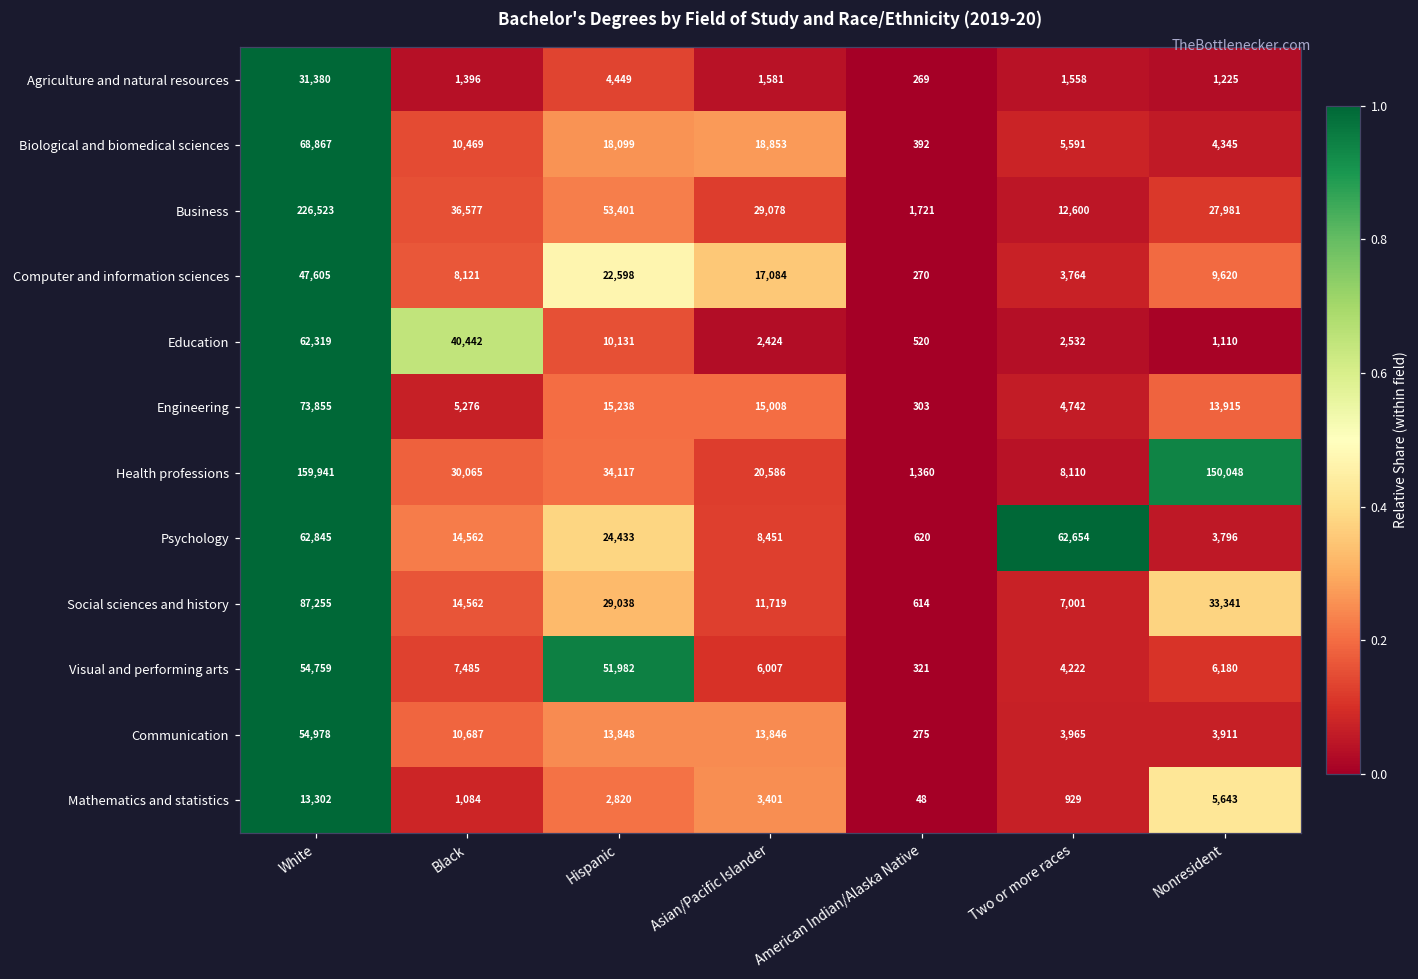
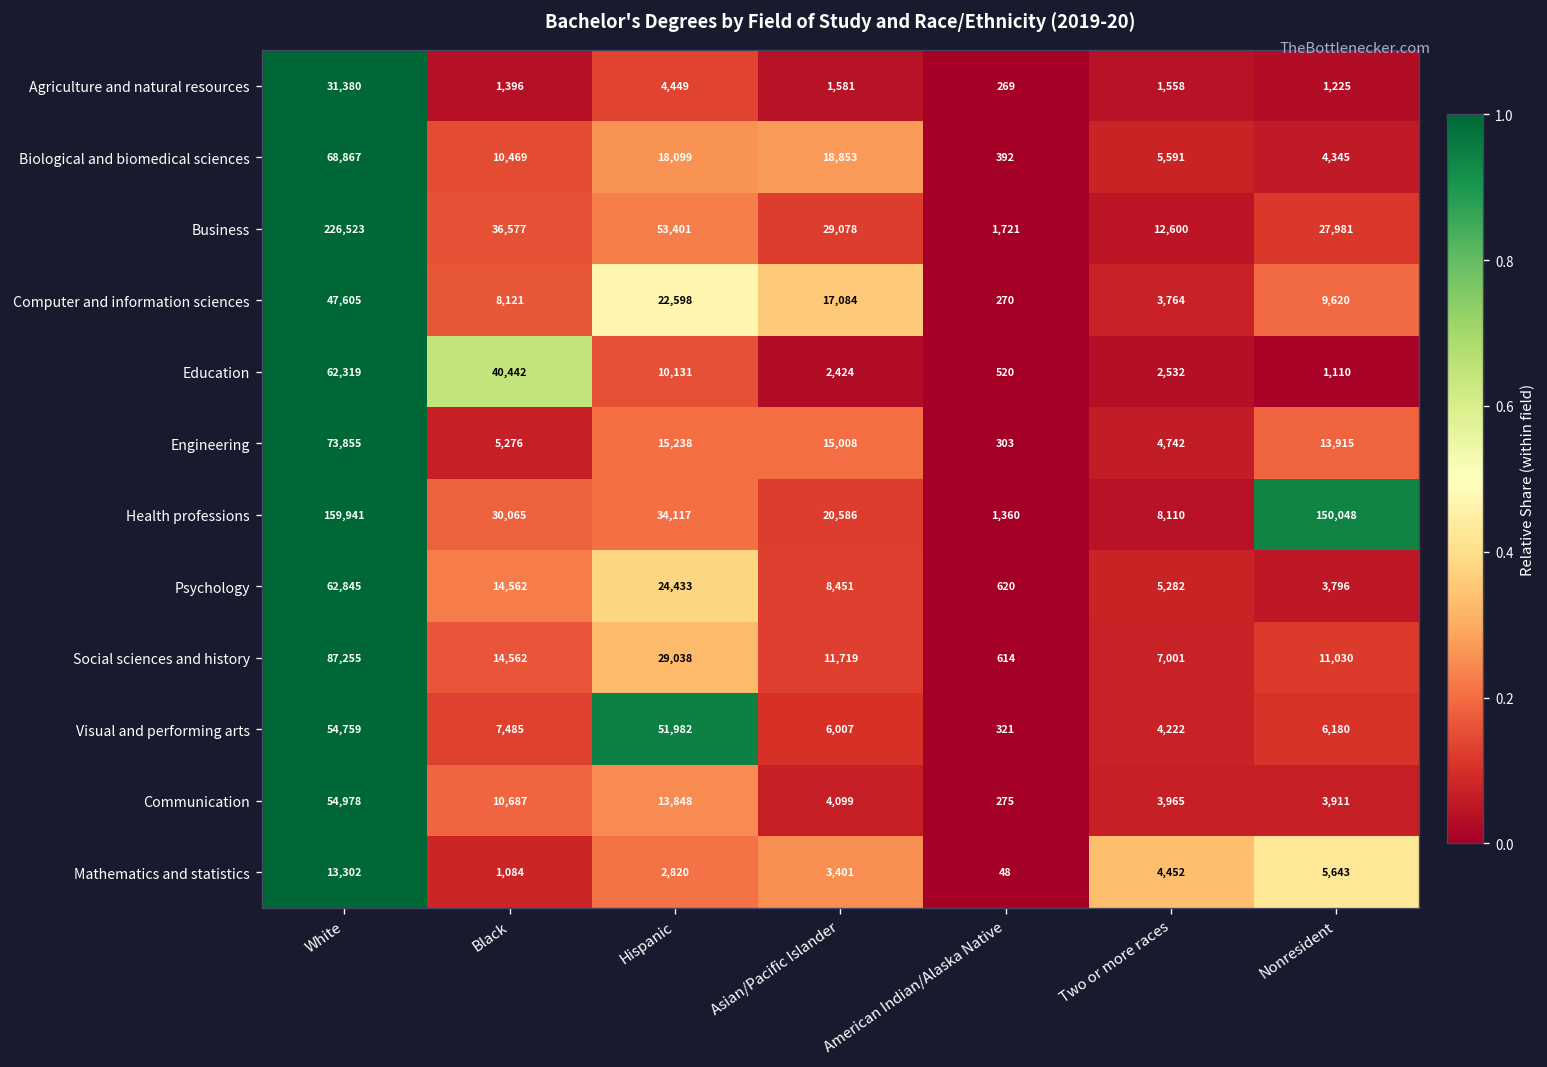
Psychology, Two or more races: 62,654 -> 5,282
Social sciences and history, Nonresident: 33,341 -> 11,030
Communication, Asian/Pacific Islander: 13,846 -> 4,099
Mathematics and statistics, Two or more races: 929 -> 4,452
